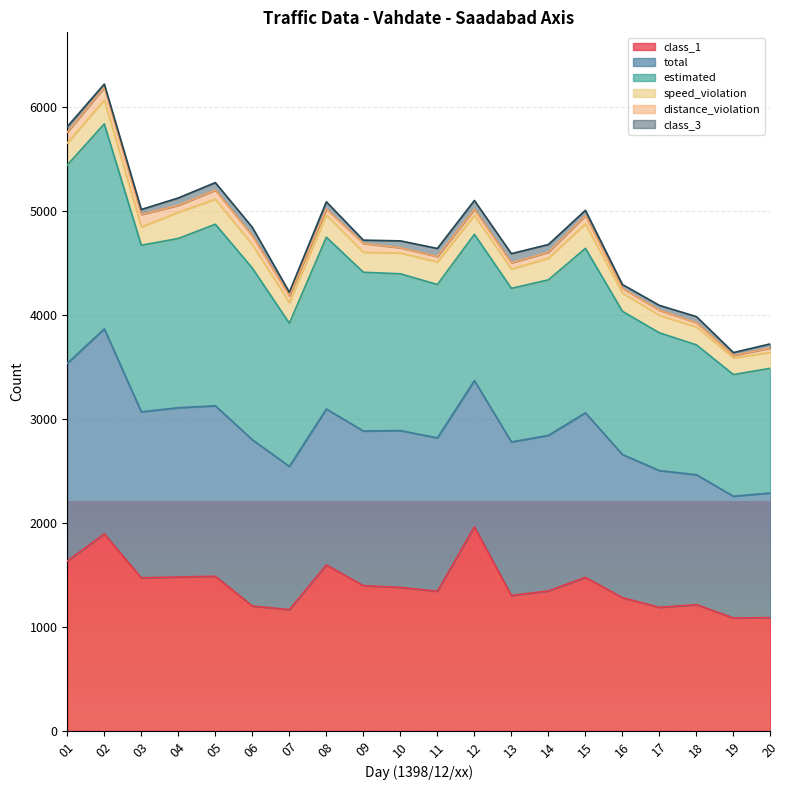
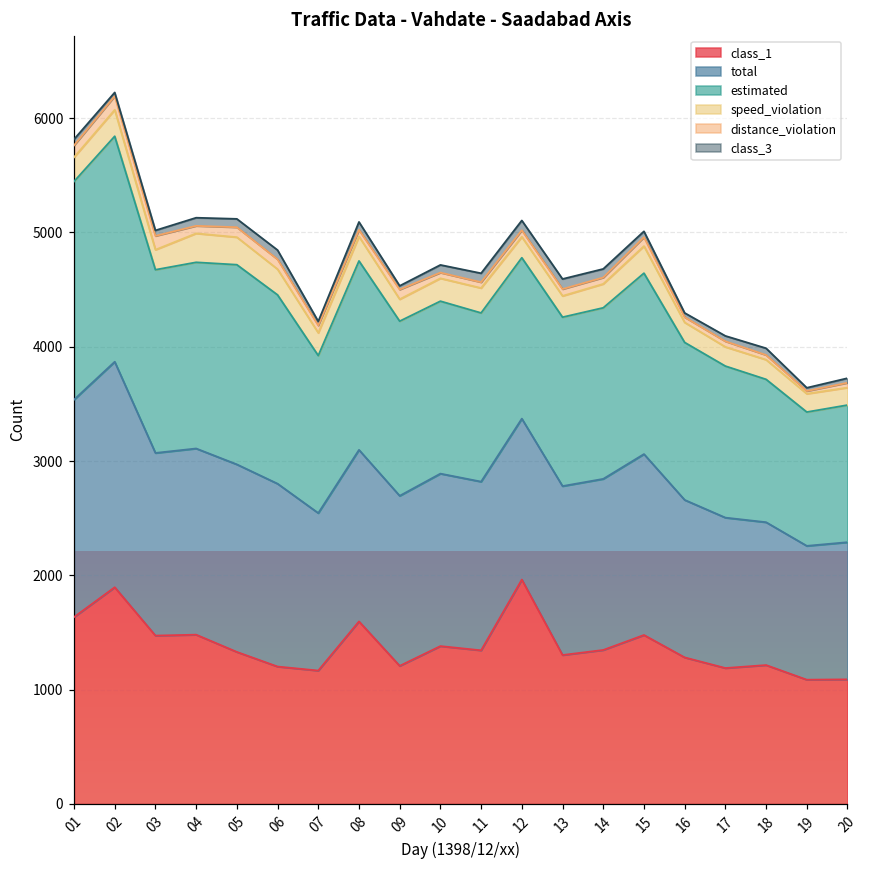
class_1, 05: 1490 -> 1330
class_1, 09: 1400 -> 1210
